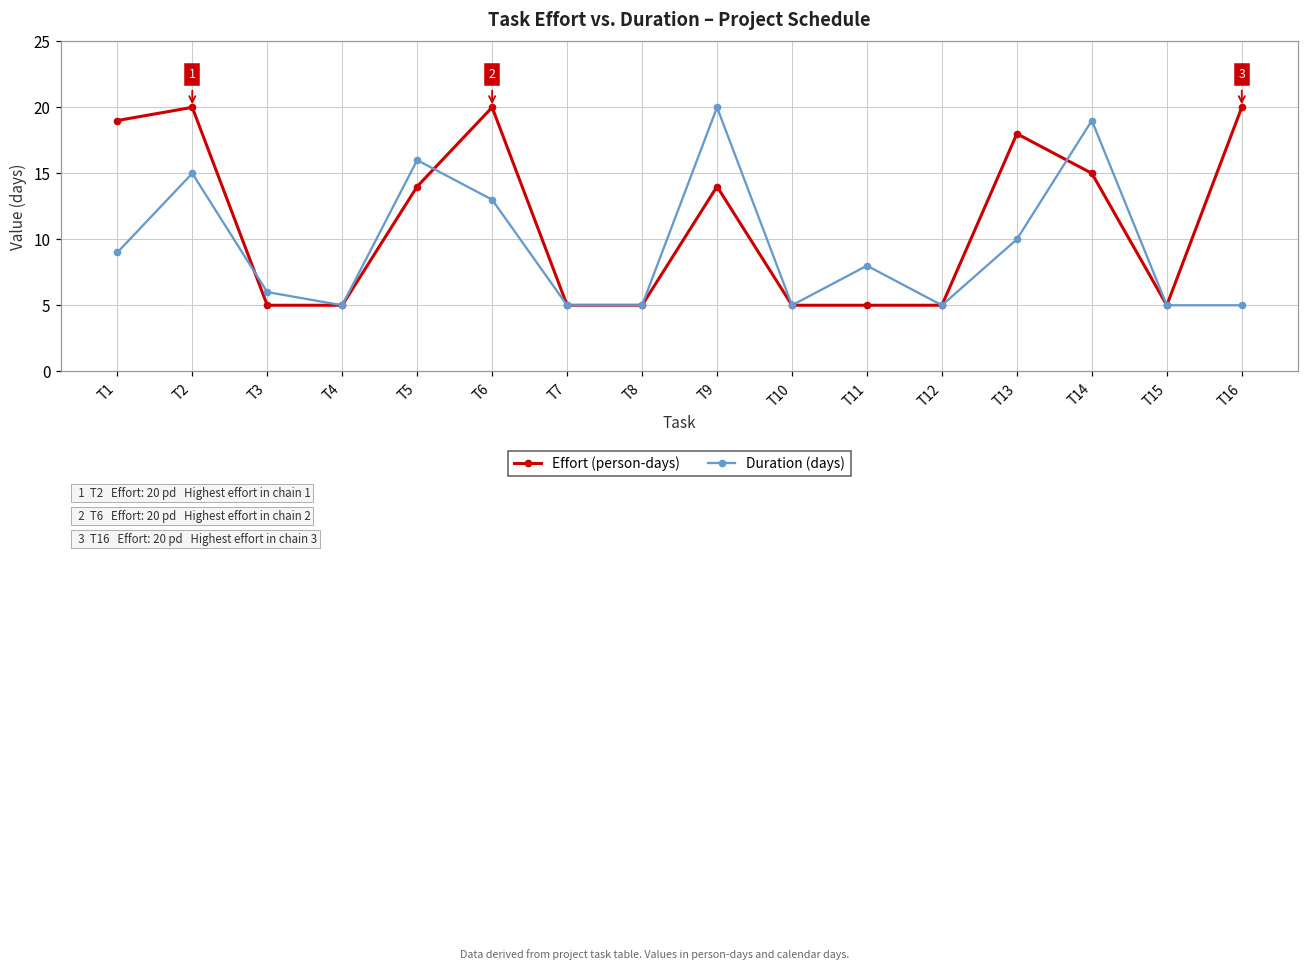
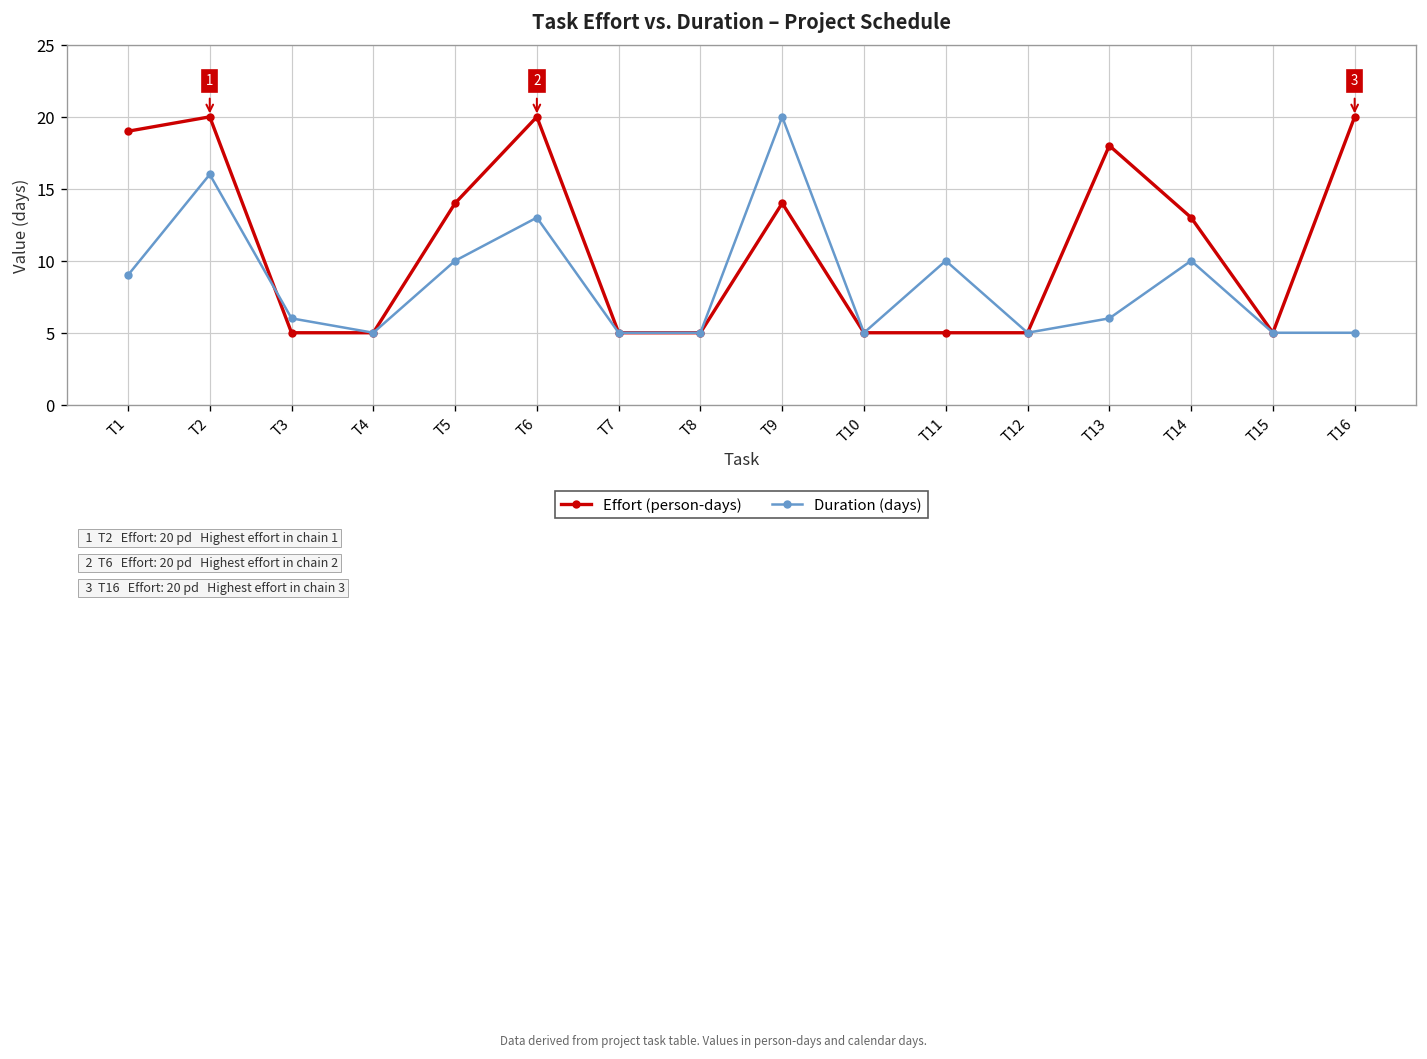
Duration (days), T2: 15 -> 16
Duration (days), T5: 16 -> 10
Duration (days), T11: 8 -> 10
Duration (days), T13: 10 -> 6
Effort (person-days), T14: 15 -> 13
Duration (days), T14: 19 -> 10
